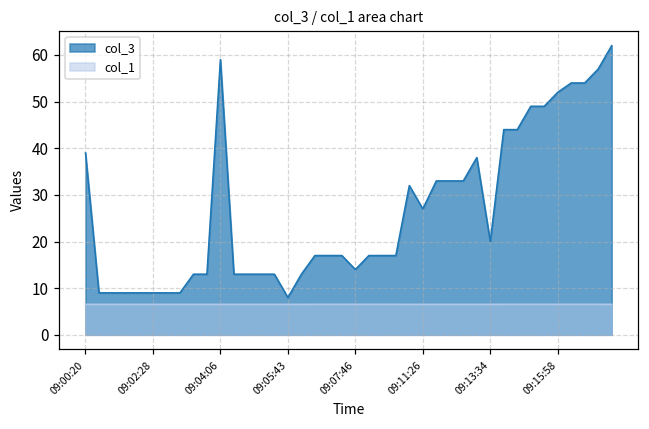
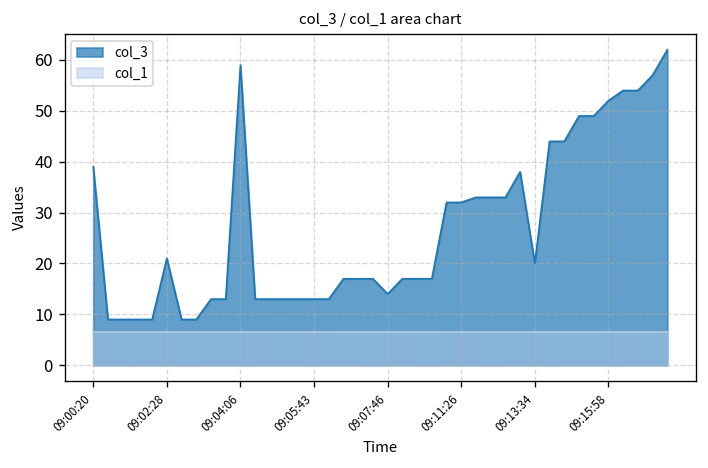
col_3, 09:02:28: 9 -> 21
col_3, 09:05:43: 8 -> 13
col_3, 09:11:26: 27 -> 32
